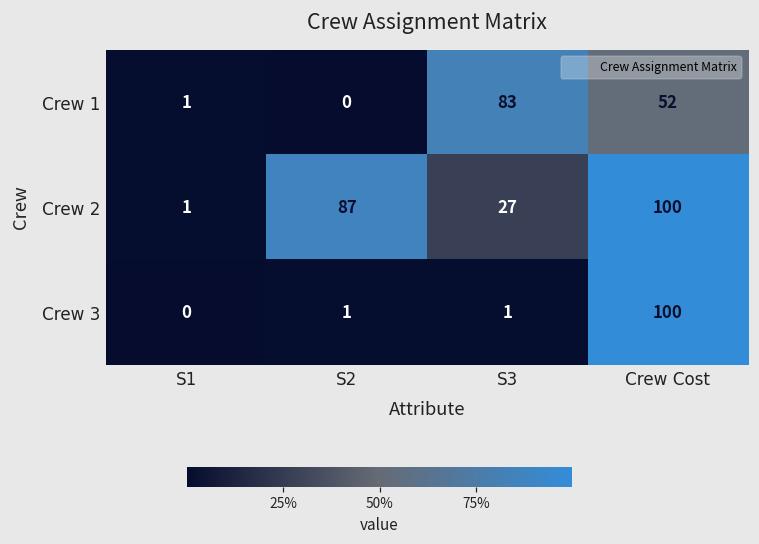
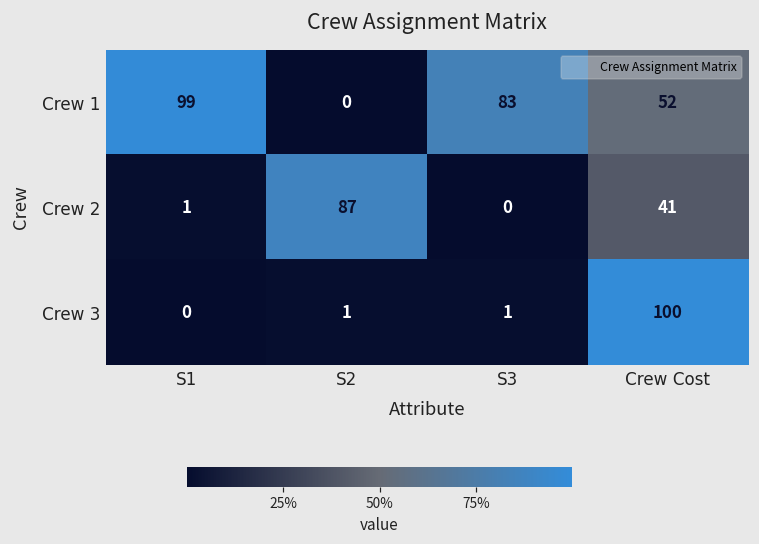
Crew 1, S1: 1 -> 99
Crew 2, S3: 27 -> 0
Crew 2, Crew Cost: 100 -> 41
